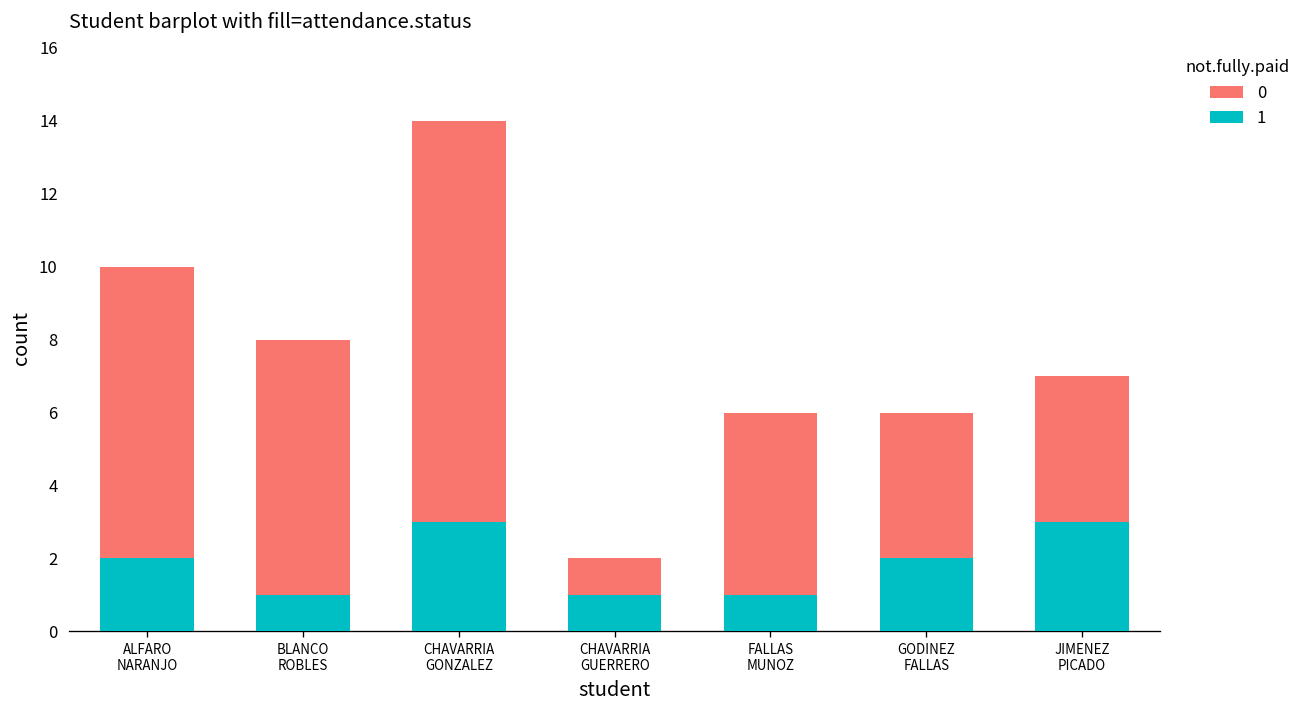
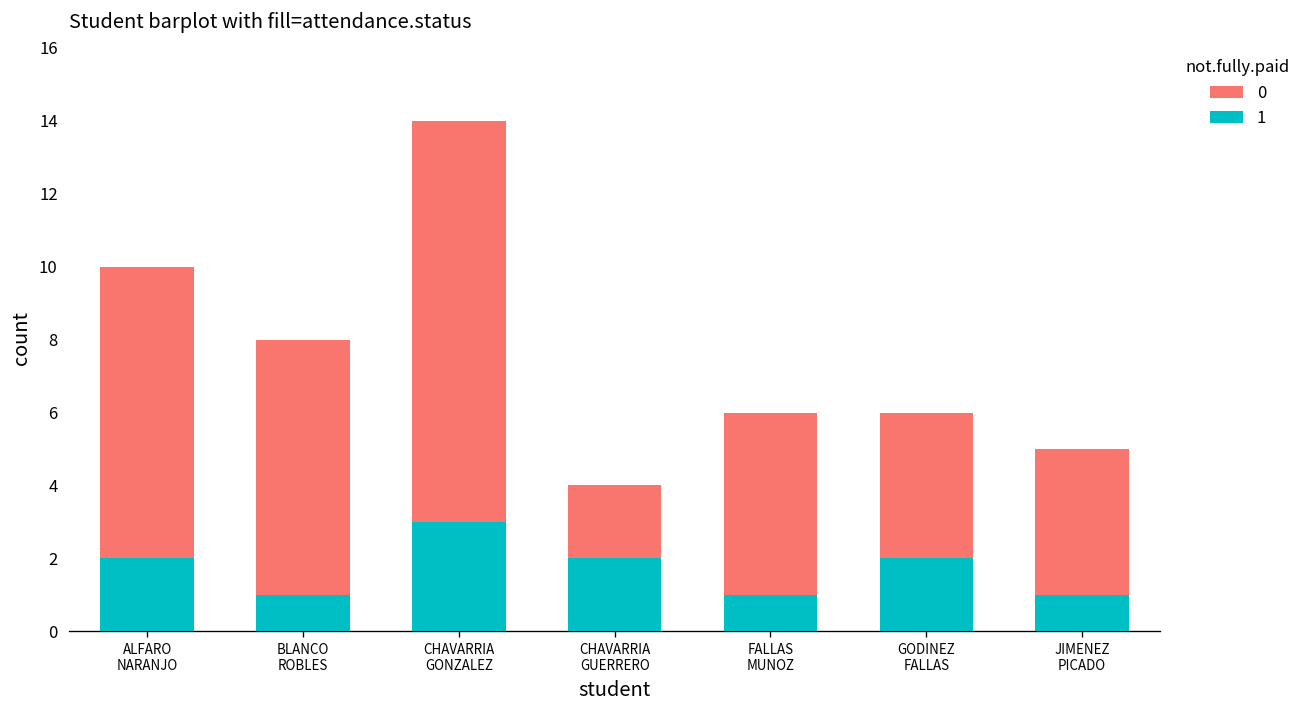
1, CHAVARRIA GUERRERO: 1 -> 2
0, CHAVARRIA GUERRERO: 1 -> 2
1, JIMENEZ PICADO: 3 -> 1
